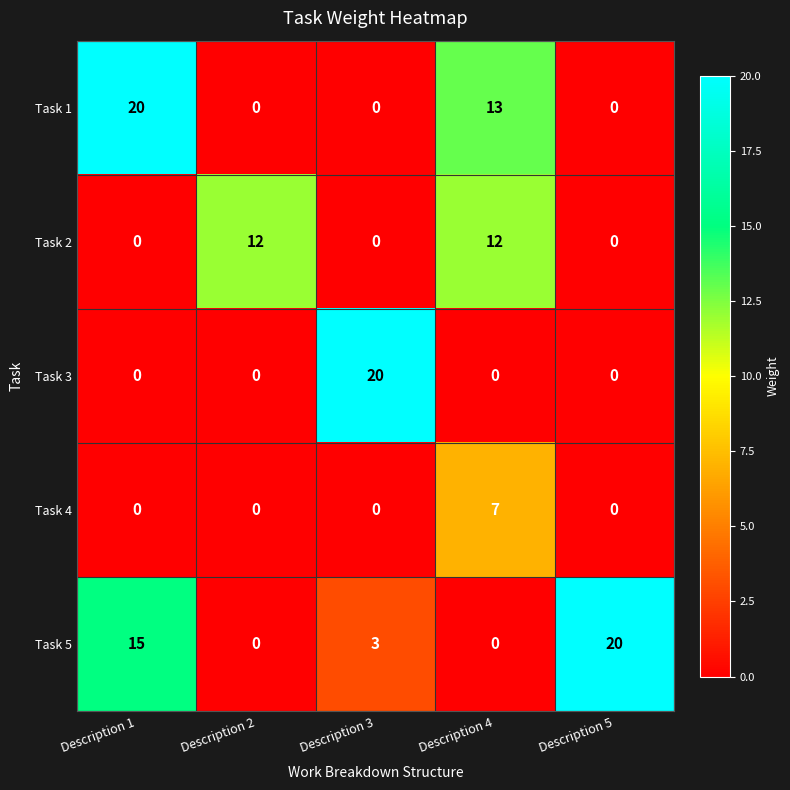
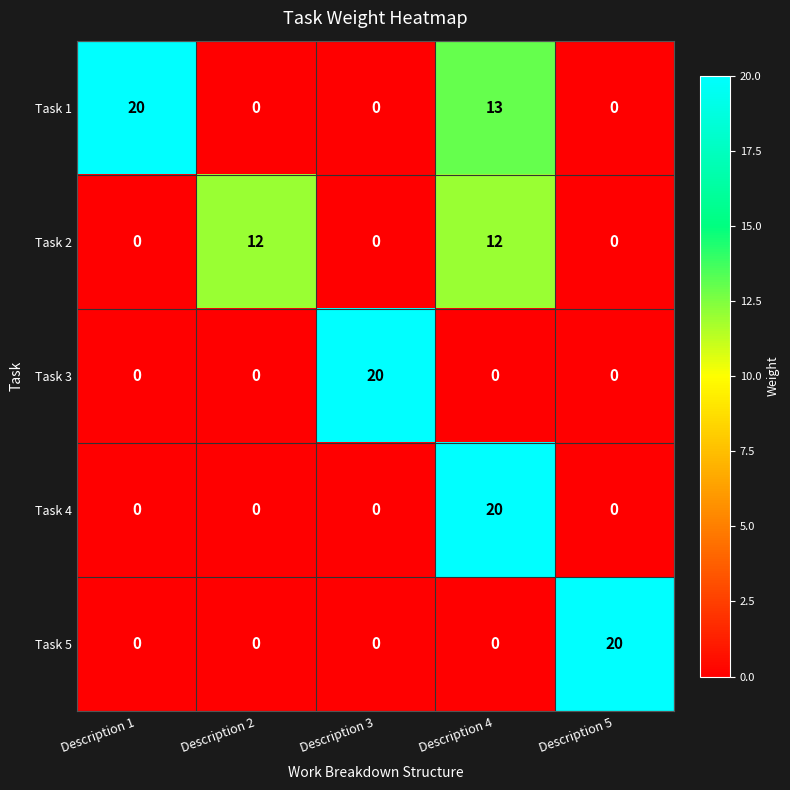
Task 4, Description 4: 7 -> 20
Task 5, Description 1: 15 -> 0
Task 5, Description 3: 3 -> 0
